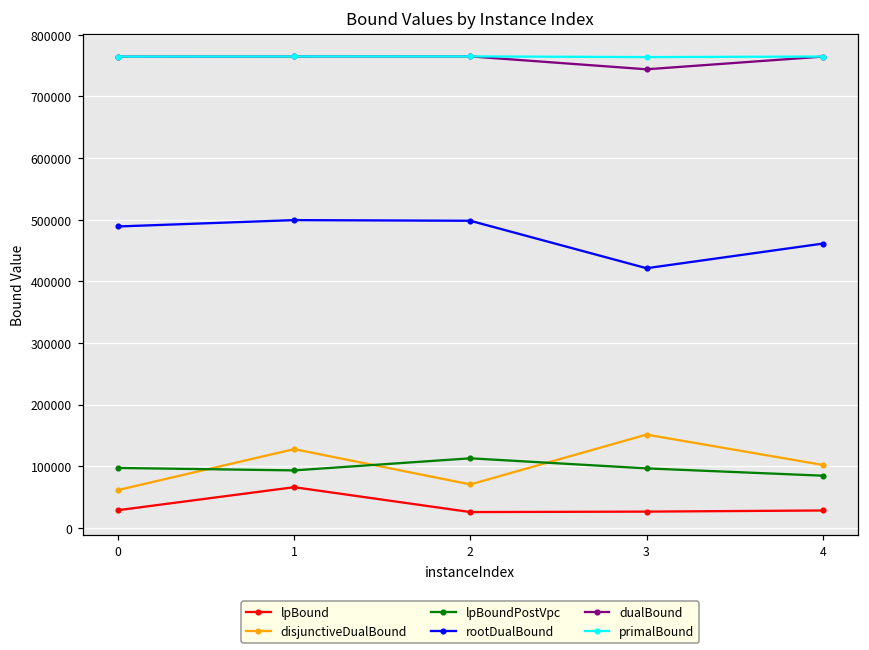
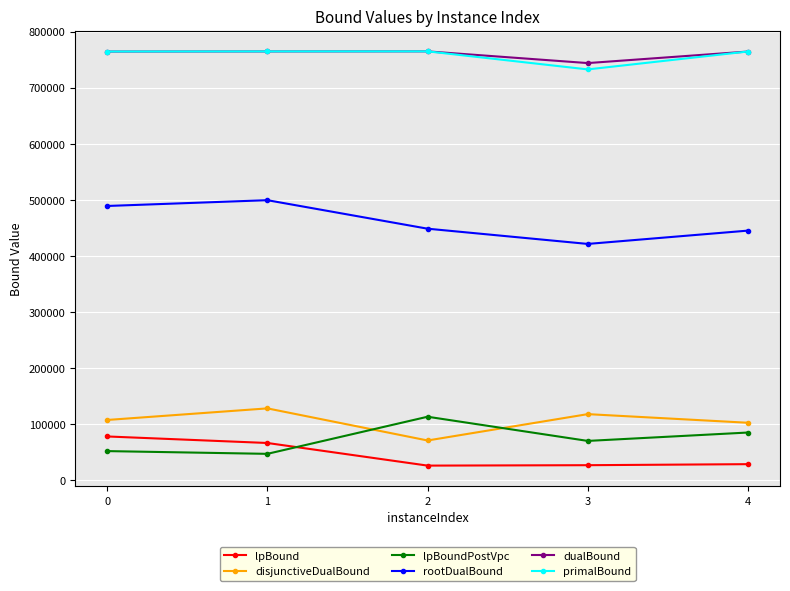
lpBound, 0: 30000 -> 80000
disjunctiveDualBound, 0: 60000 -> 110000
lpBoundPostVpc, 0: 100000 -> 50000
lpBoundPostVpc, 1: 90000 -> 50000
rootDualBound, 2: 500000 -> 450000
disjunctiveDualBound, 3: 150000 -> 120000
lpBoundPostVpc, 3: 100000 -> 70000
primalBound, 3: 760000 -> 730000
rootDualBound, 4: 460000 -> 450000
